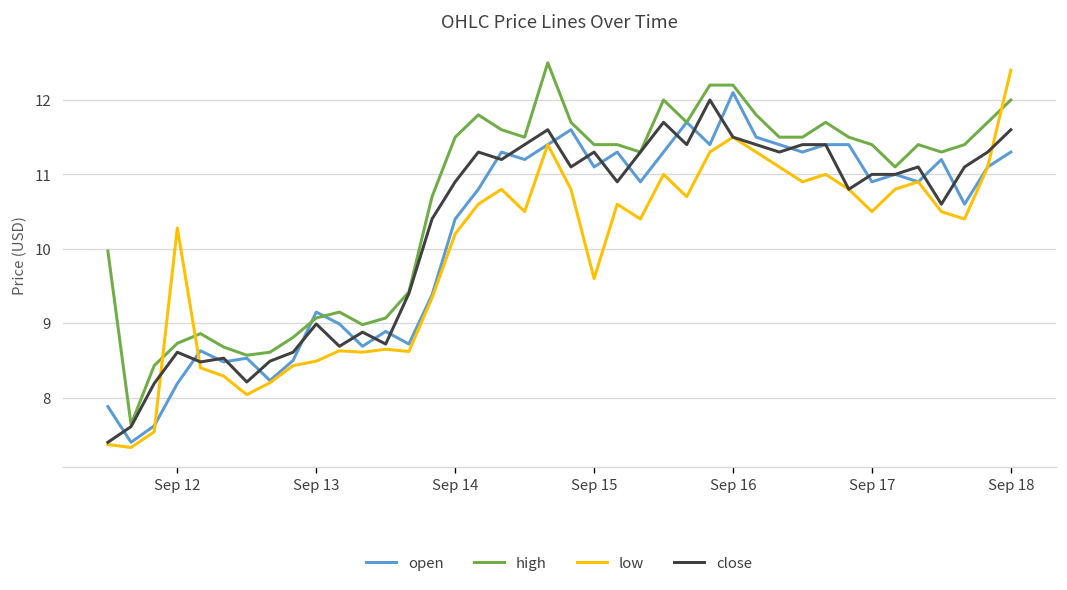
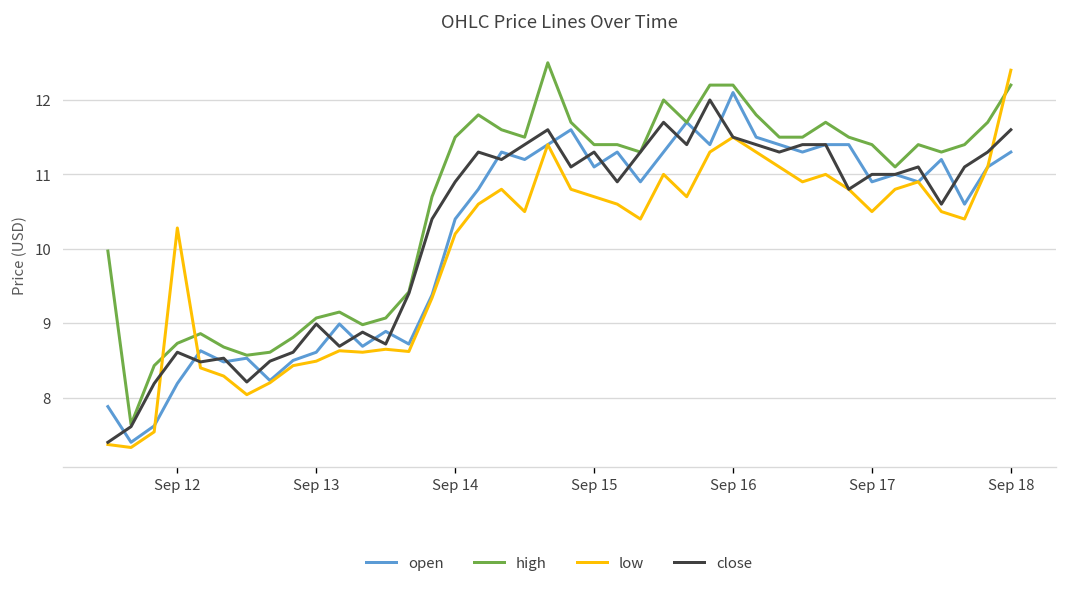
open, Sep 13: 9.2 -> 8.6
low, Sep 15: 9.6 -> 10.7
high, Sep 18: 12.0 -> 12.2
